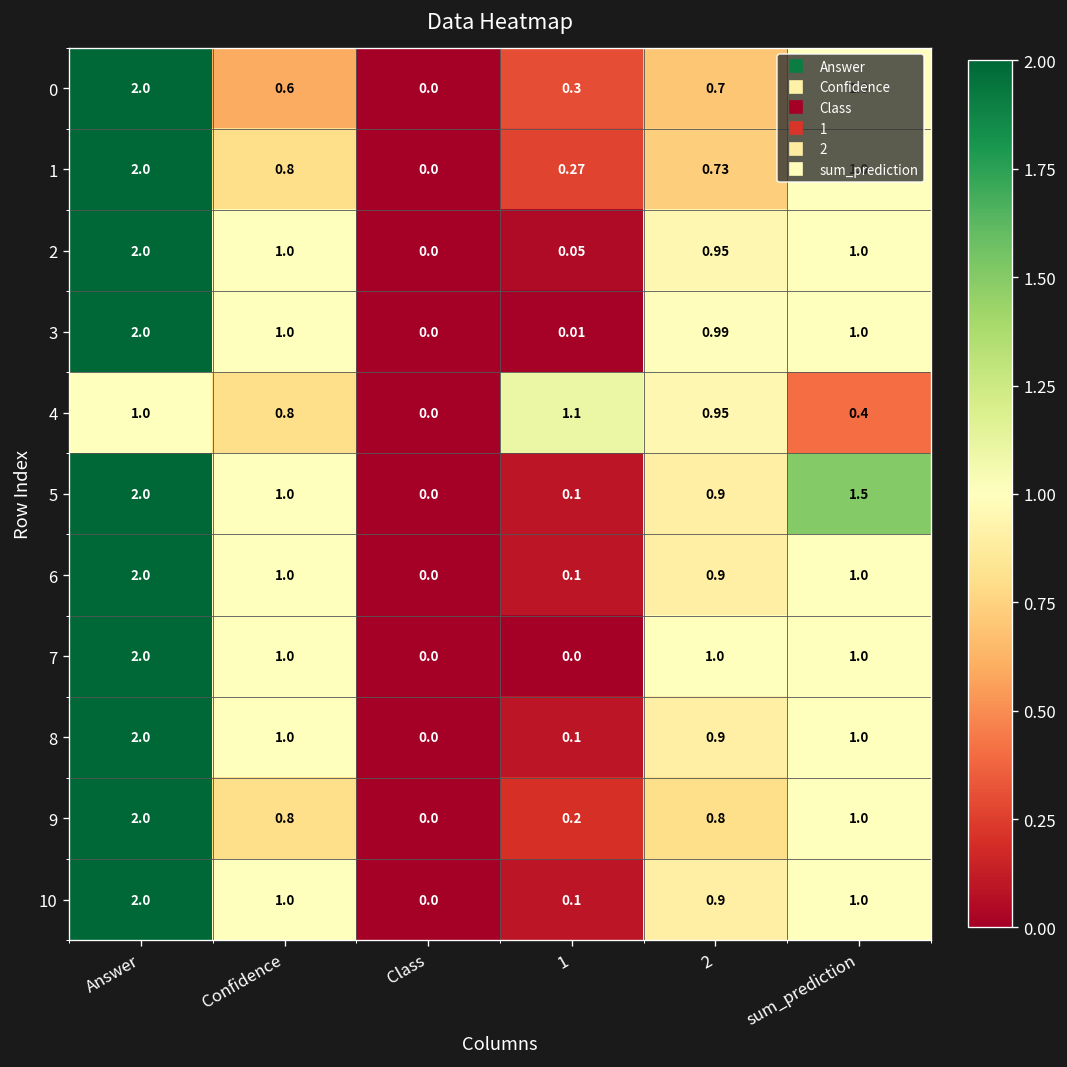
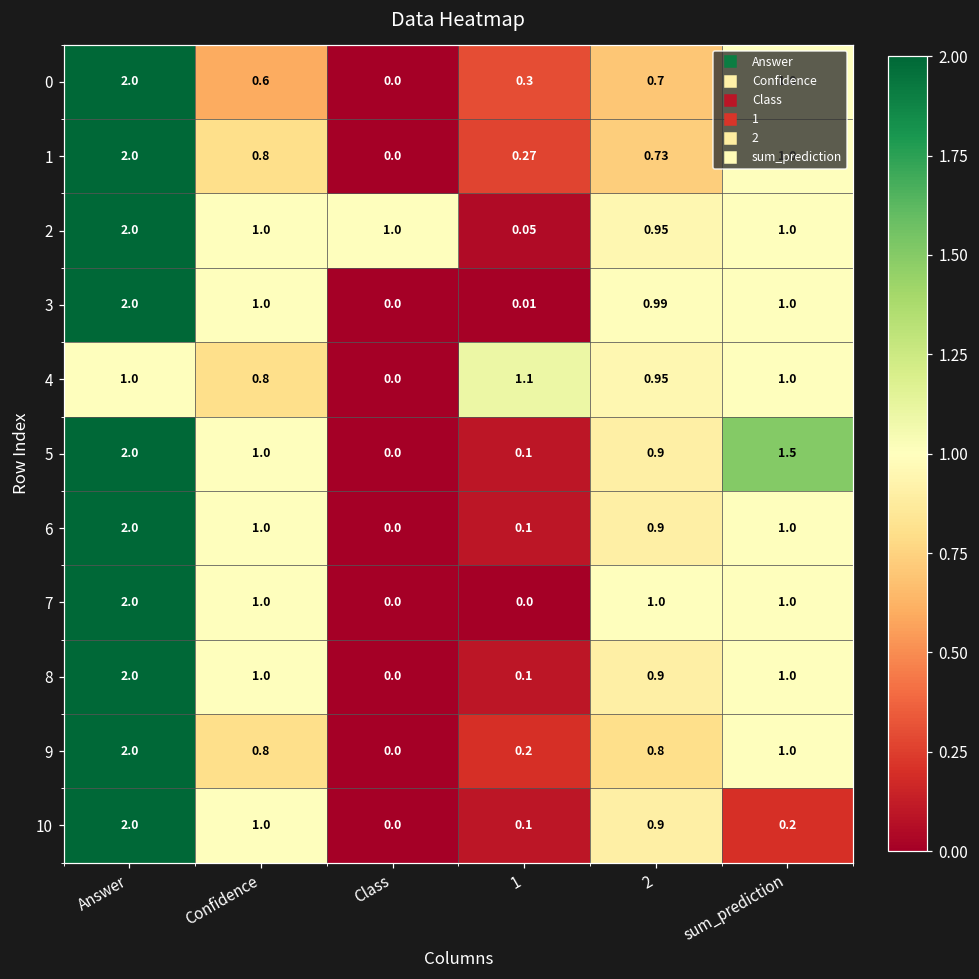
2, Class: 0.0 -> 1.0
4, sum_prediction: 0.4 -> 1.0
10, sum_prediction: 1.0 -> 0.2
